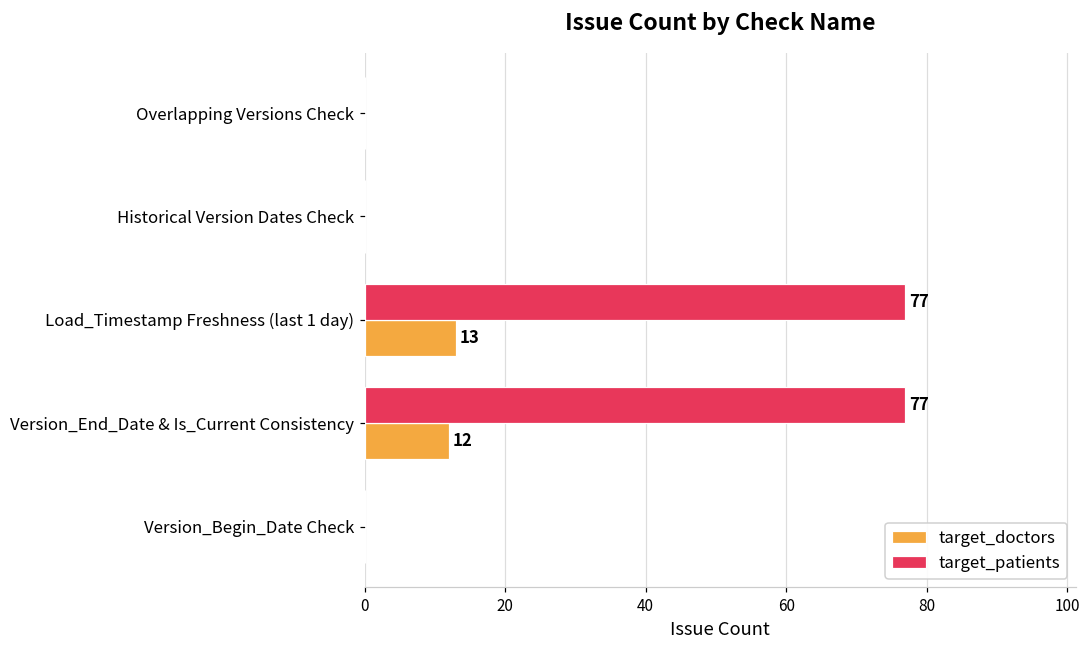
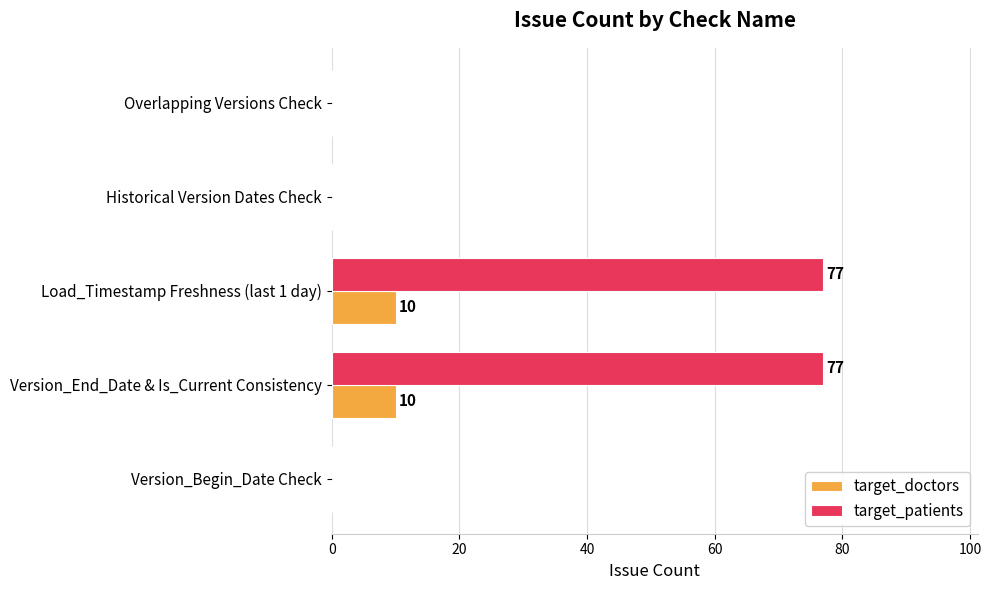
target_doctors, Load_Timestamp Freshness (last 1 day): 13 -> 10
target_doctors, Version_End_Date & Is_Current Consistency: 12 -> 10
